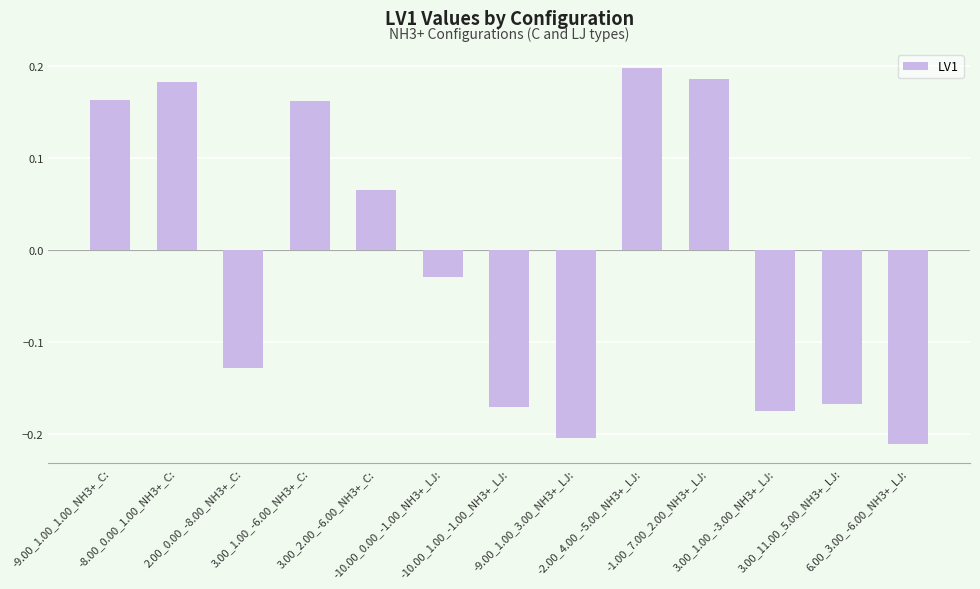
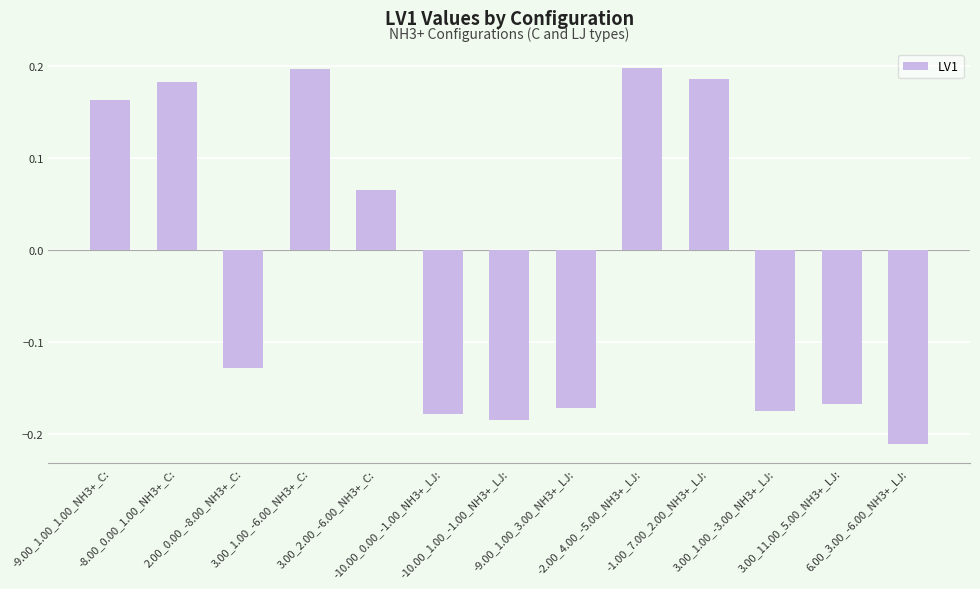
3.00_1.00_-6.00_NH3+_C:: 0.16 -> 0.20
-10.00_0.00_-1.00_NH3+_LJ:: -0.03 -> -0.18
-10.00_1.00_-1.00_NH3+_LJ:: -0.17 -> -0.19
-9.00_1.00_3.00_NH3+_LJ:: -0.20 -> -0.17
